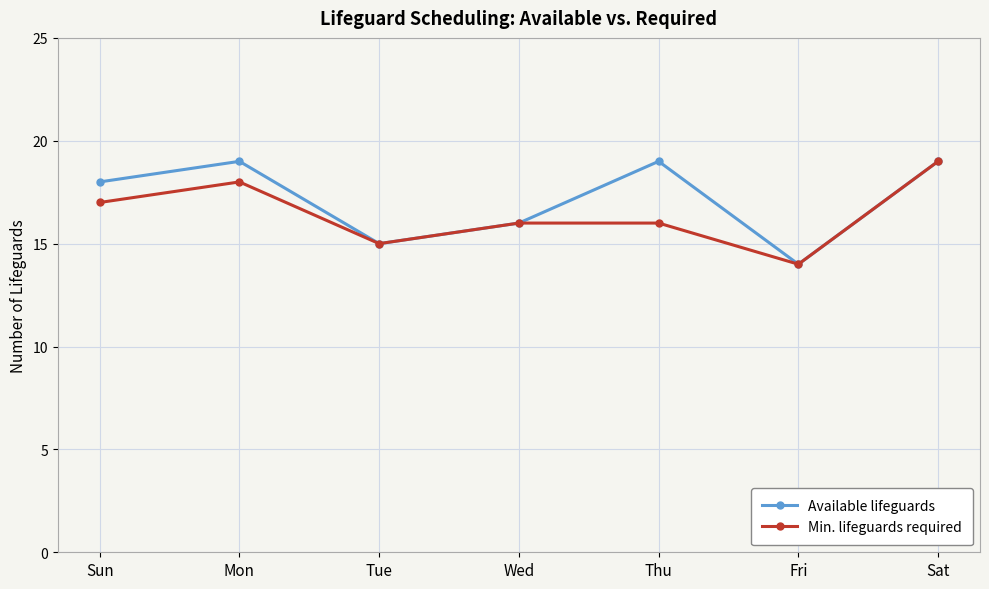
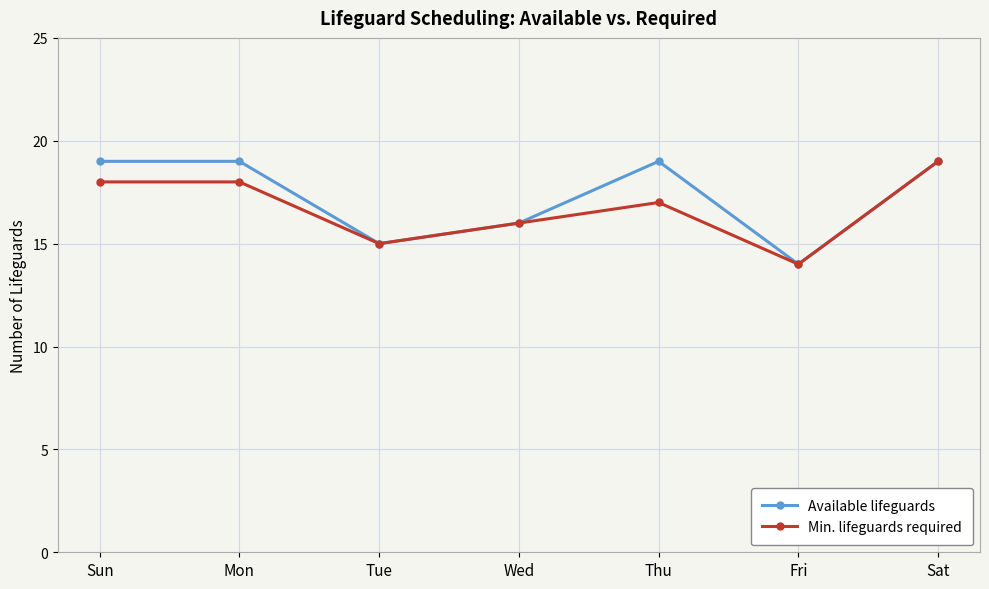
Available lifeguards, Sun: 18 -> 19
Min. lifeguards required, Sun: 17 -> 18
Min. lifeguards required, Thu: 16 -> 17
